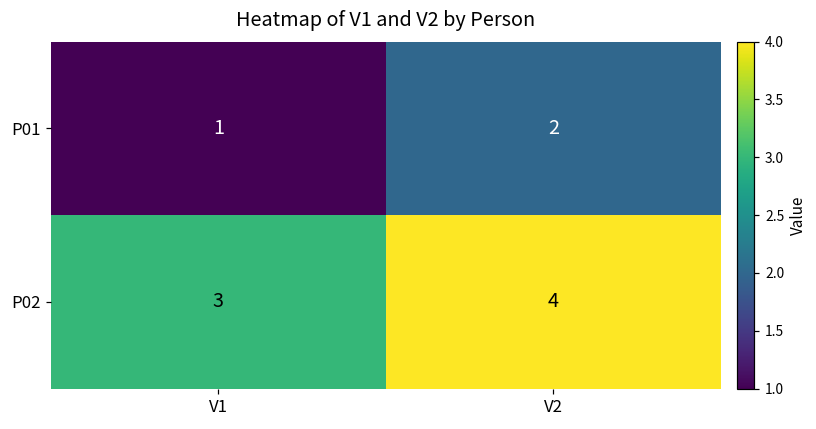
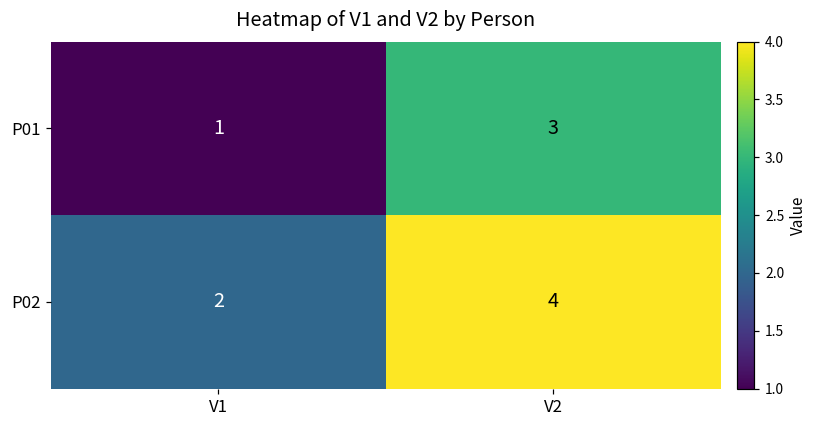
P01, V2: 2 -> 3
P02, V1: 3 -> 2
